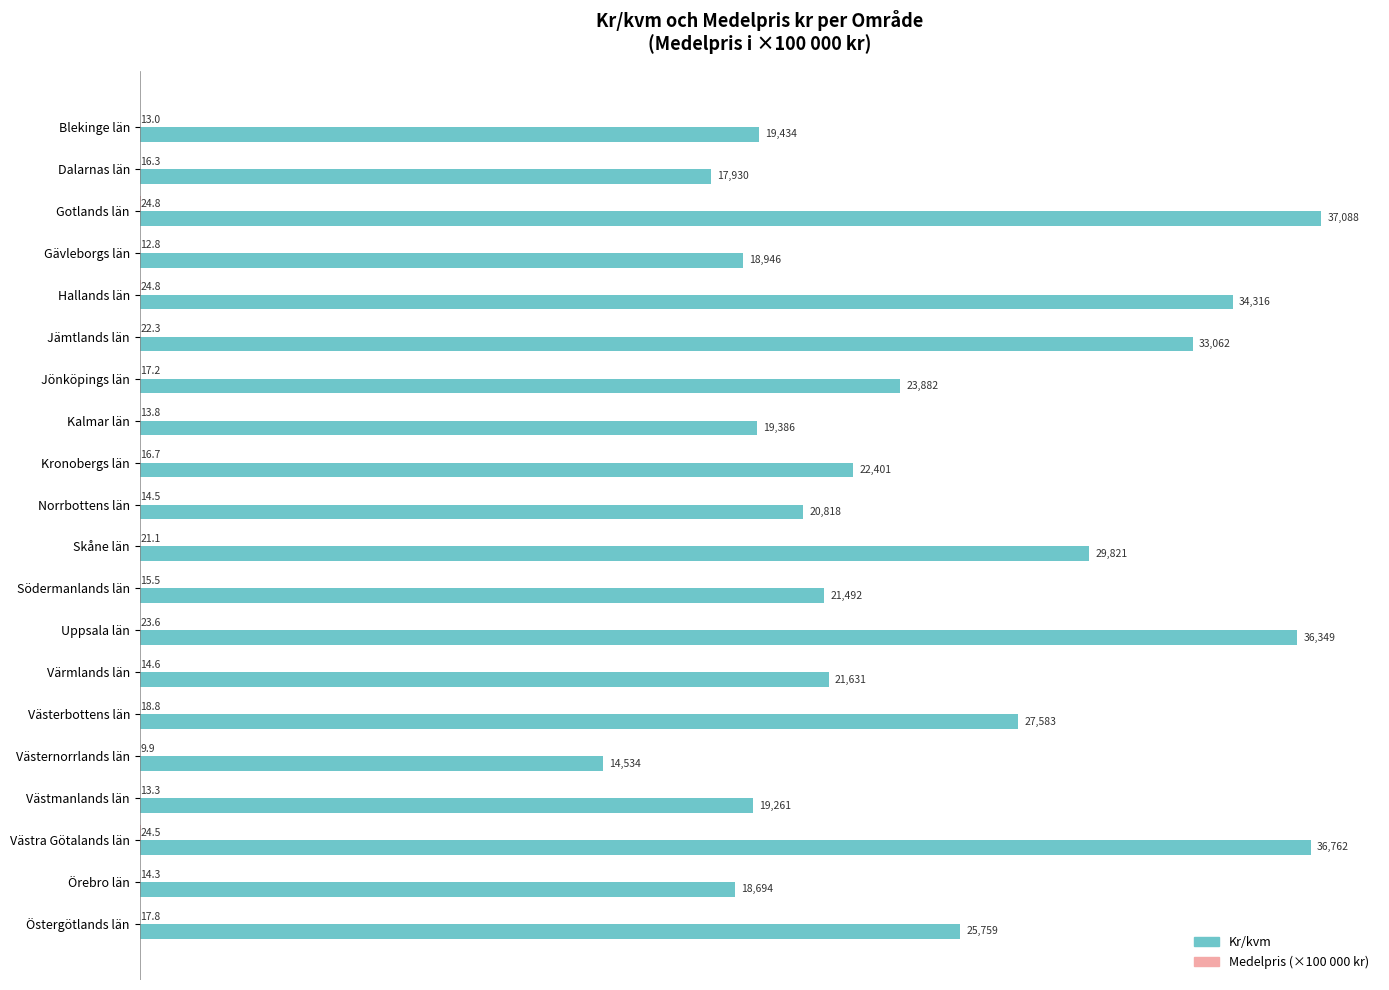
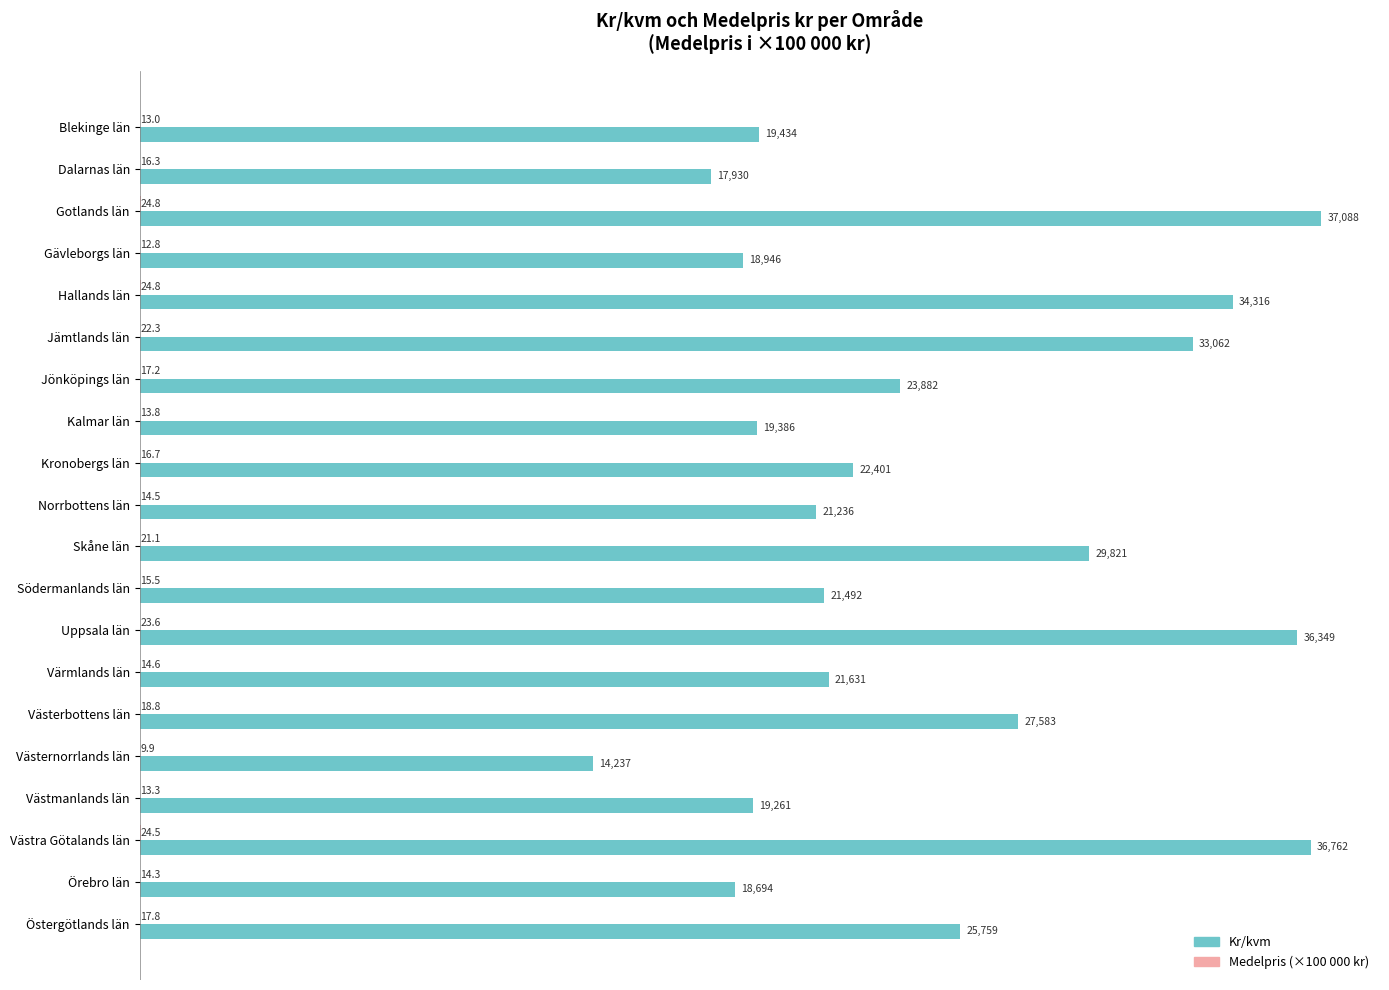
Kr/kvm, Norrbottens län: 20,818 -> 21,236
Kr/kvm, Västernorrlands län: 14,534 -> 14,237
